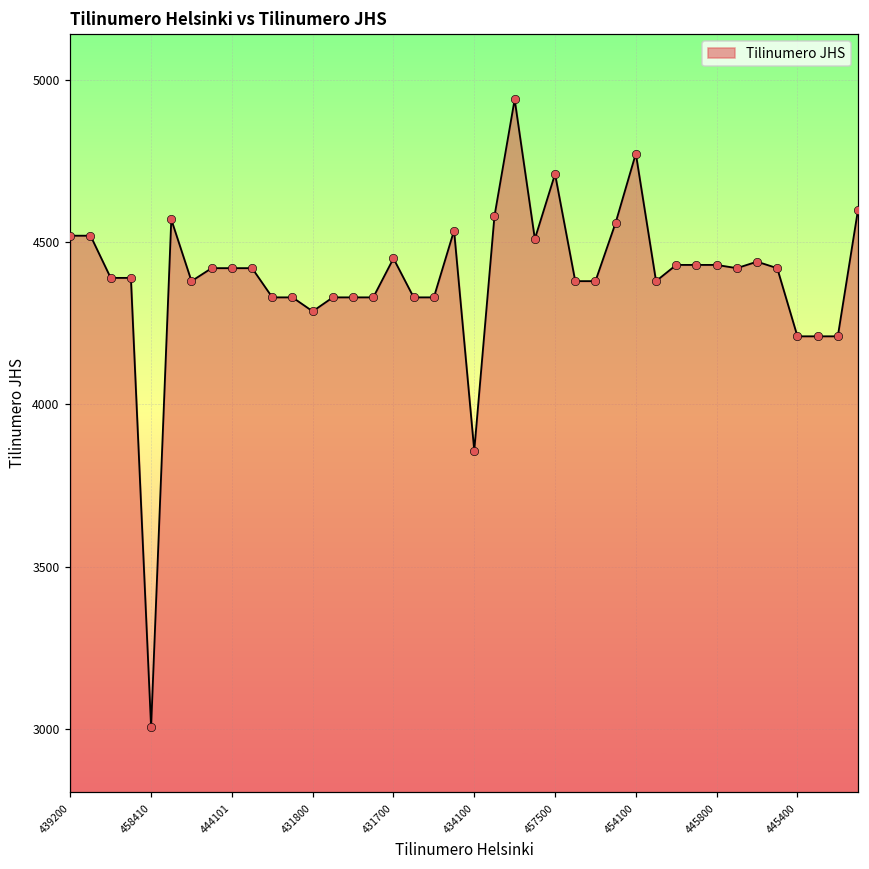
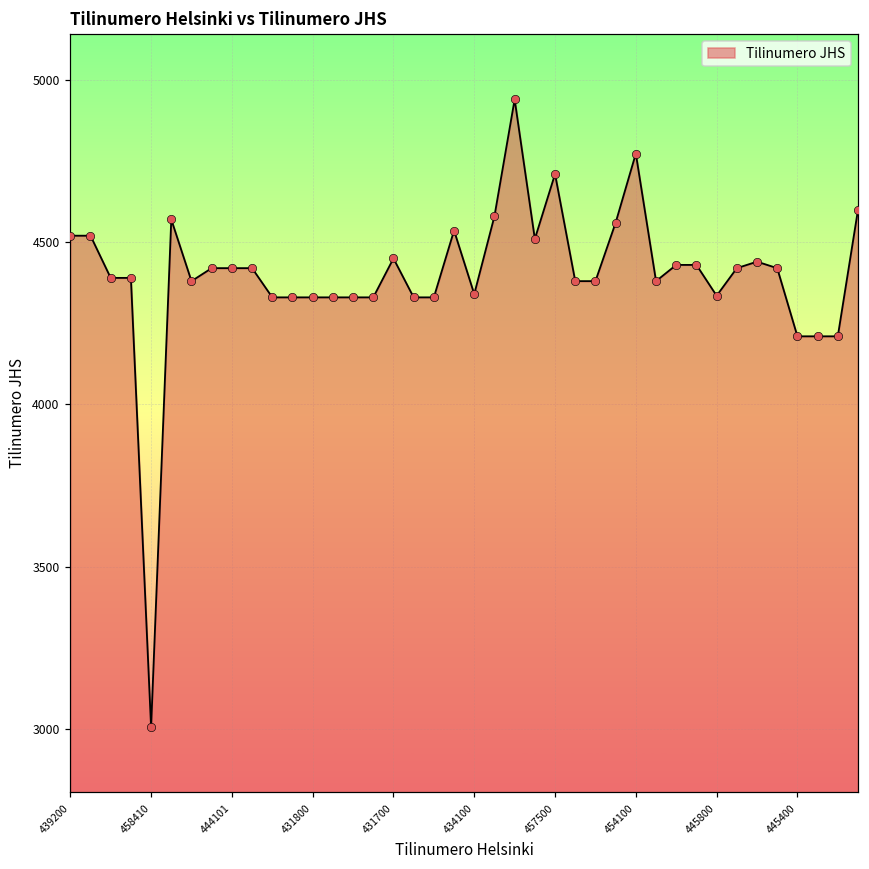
431800: 4290 -> 4330
434100: 3860 -> 4340
445800: 4430 -> 4340
